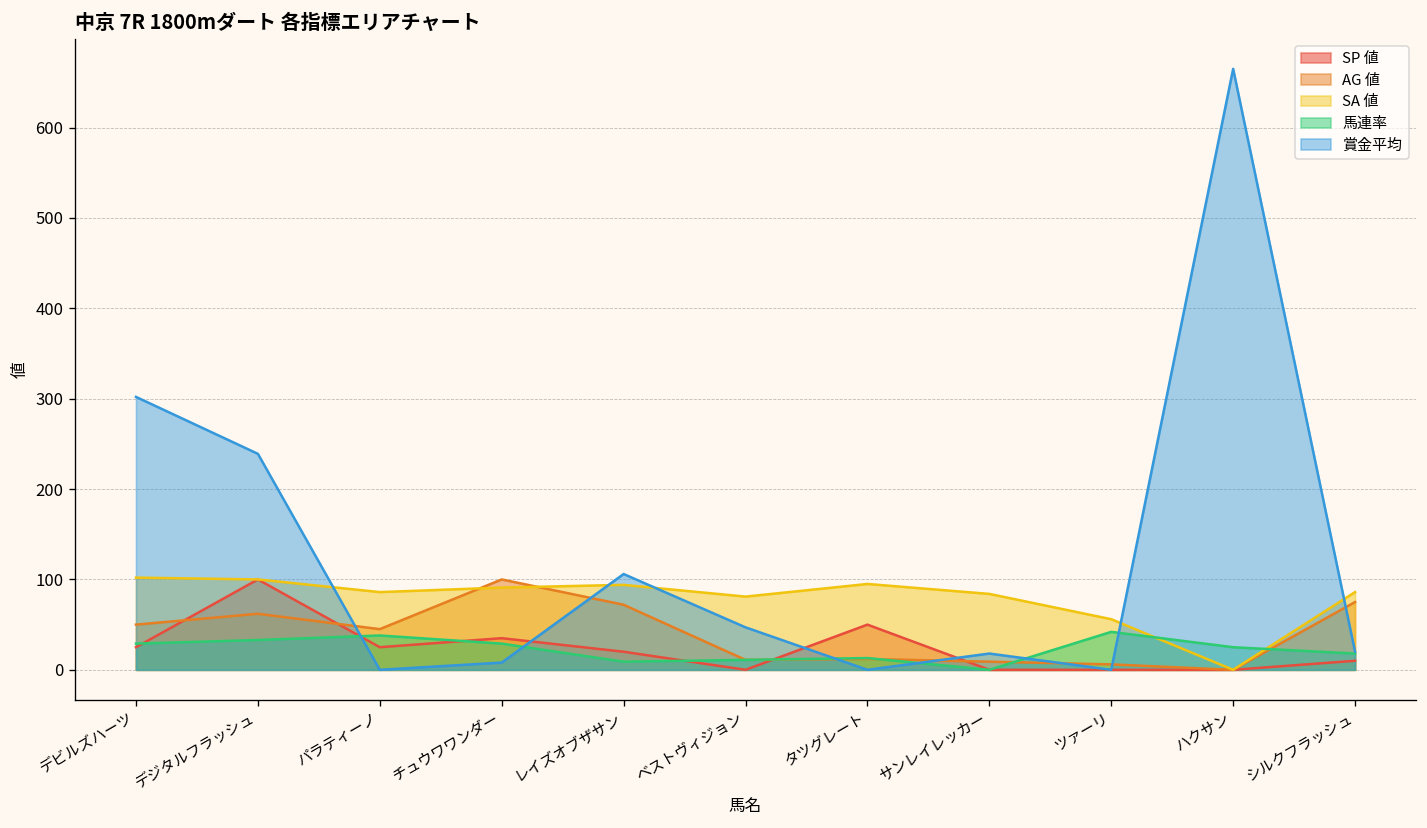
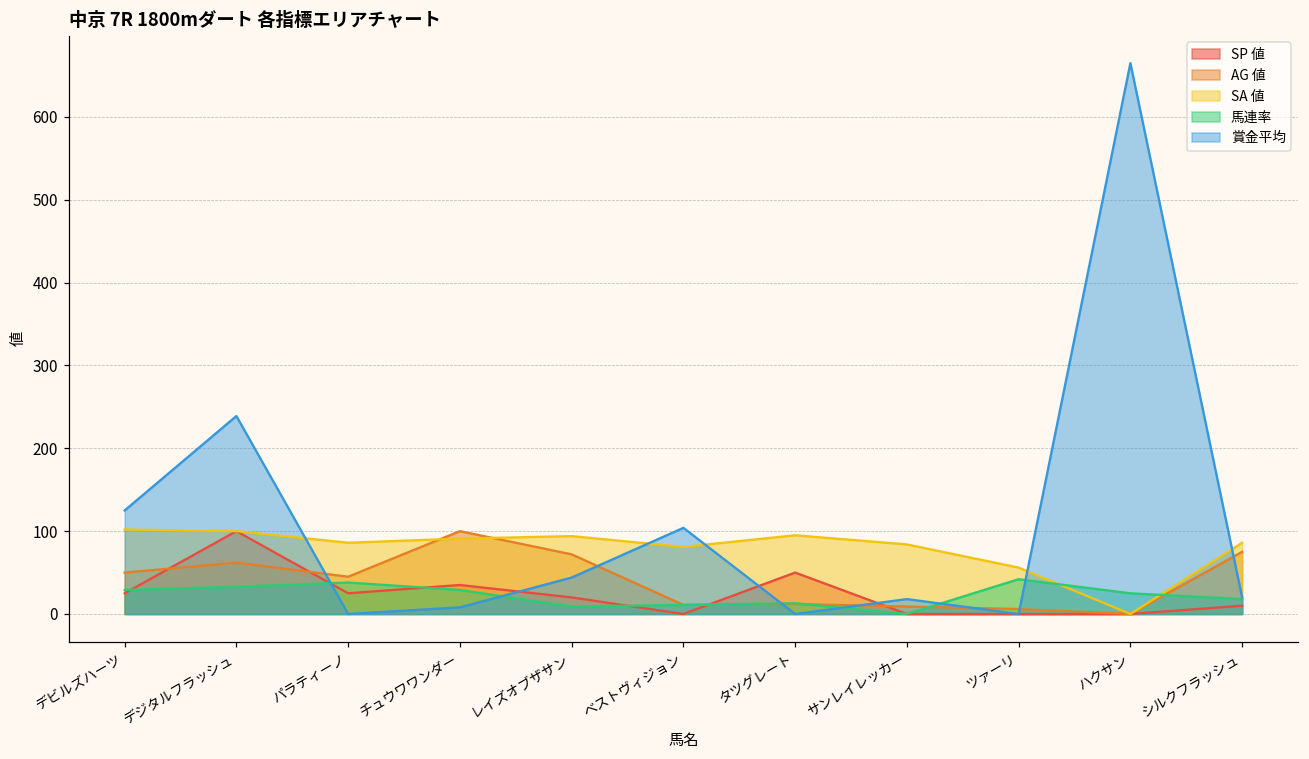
賞金平均, デビルズハーツ: 300 -> 130
賞金平均, レイズオブザサン: 110 -> 40
賞金平均, ベストヴィジョン: 50 -> 100
